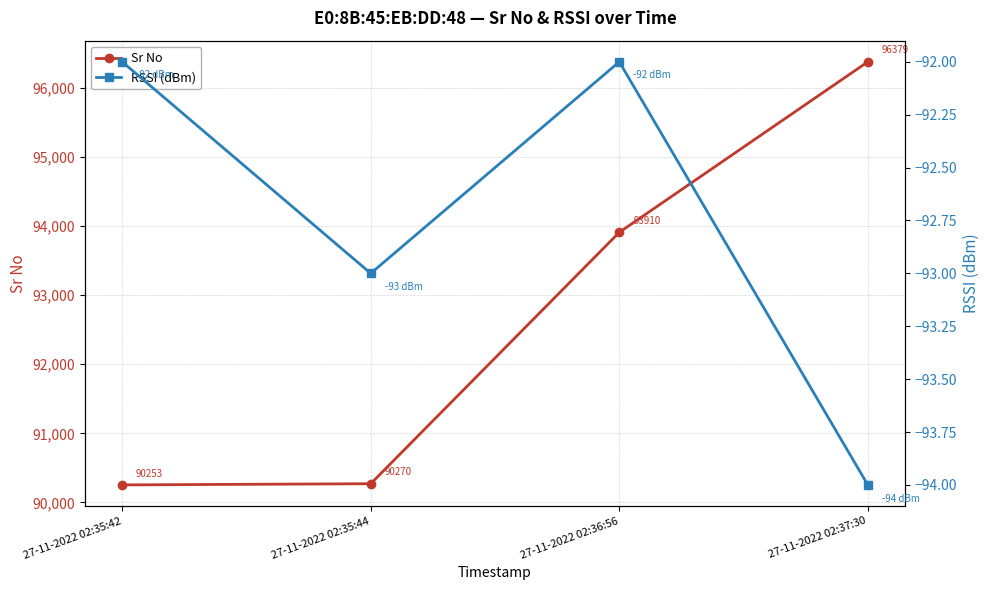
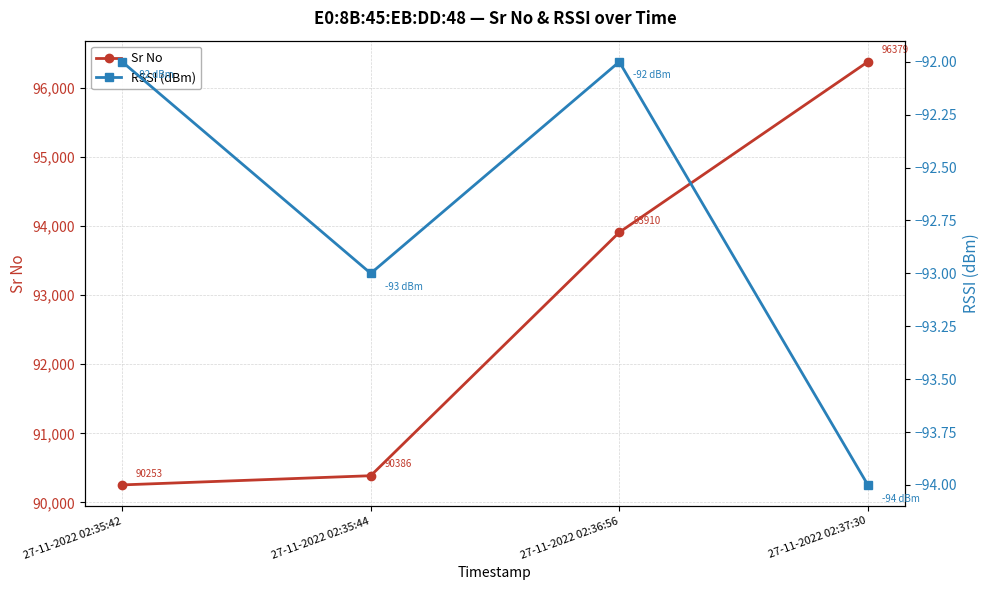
Sr No, 27-11-2022 02:35:44: 90270 -> 90386
